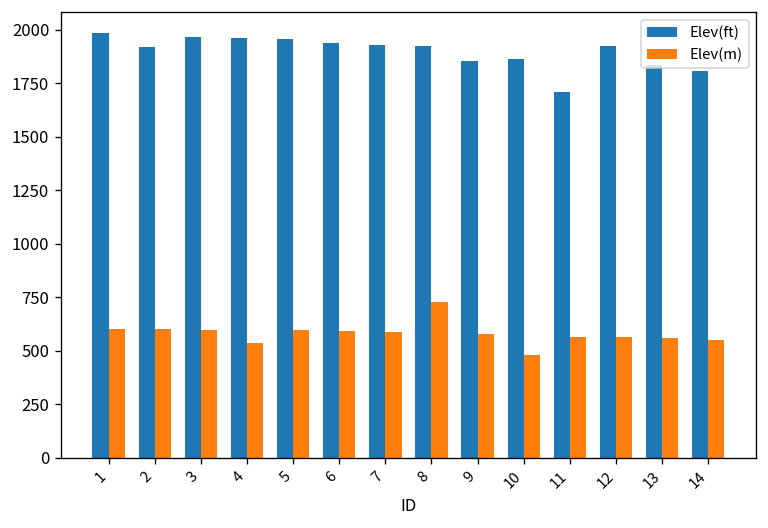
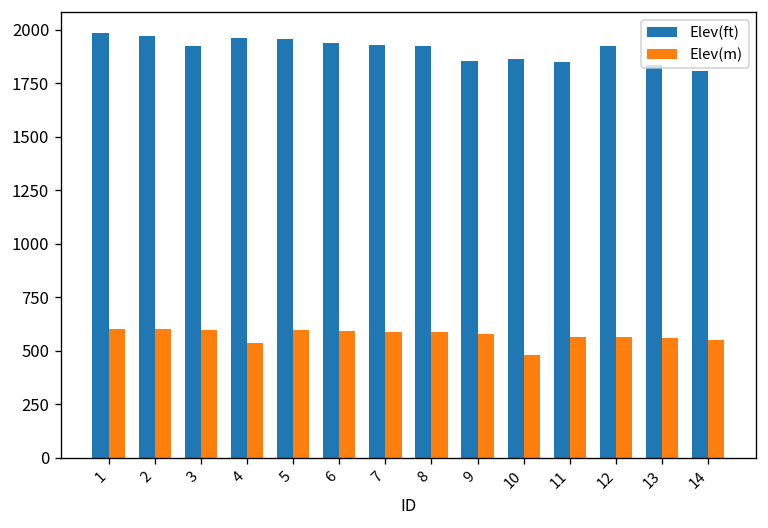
Elev(ft), 2: 1920 -> 1970
Elev(ft), 3: 1970 -> 1920
Elev(m), 8: 730 -> 590
Elev(ft), 11: 1710 -> 1850
